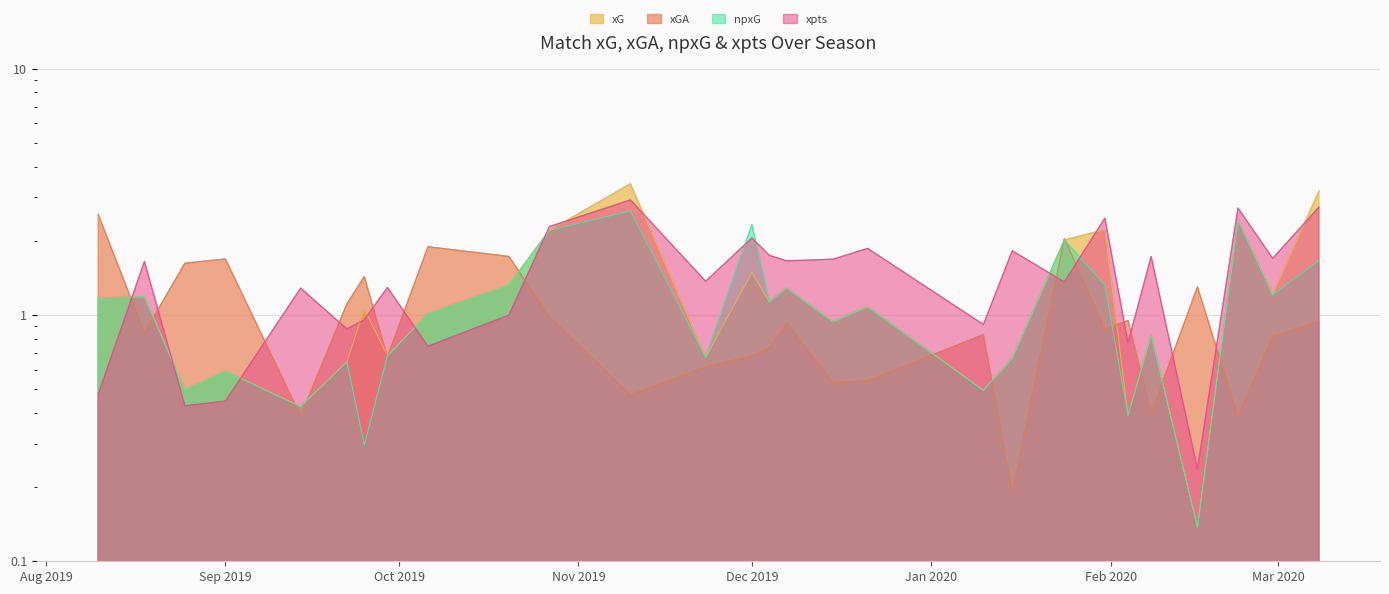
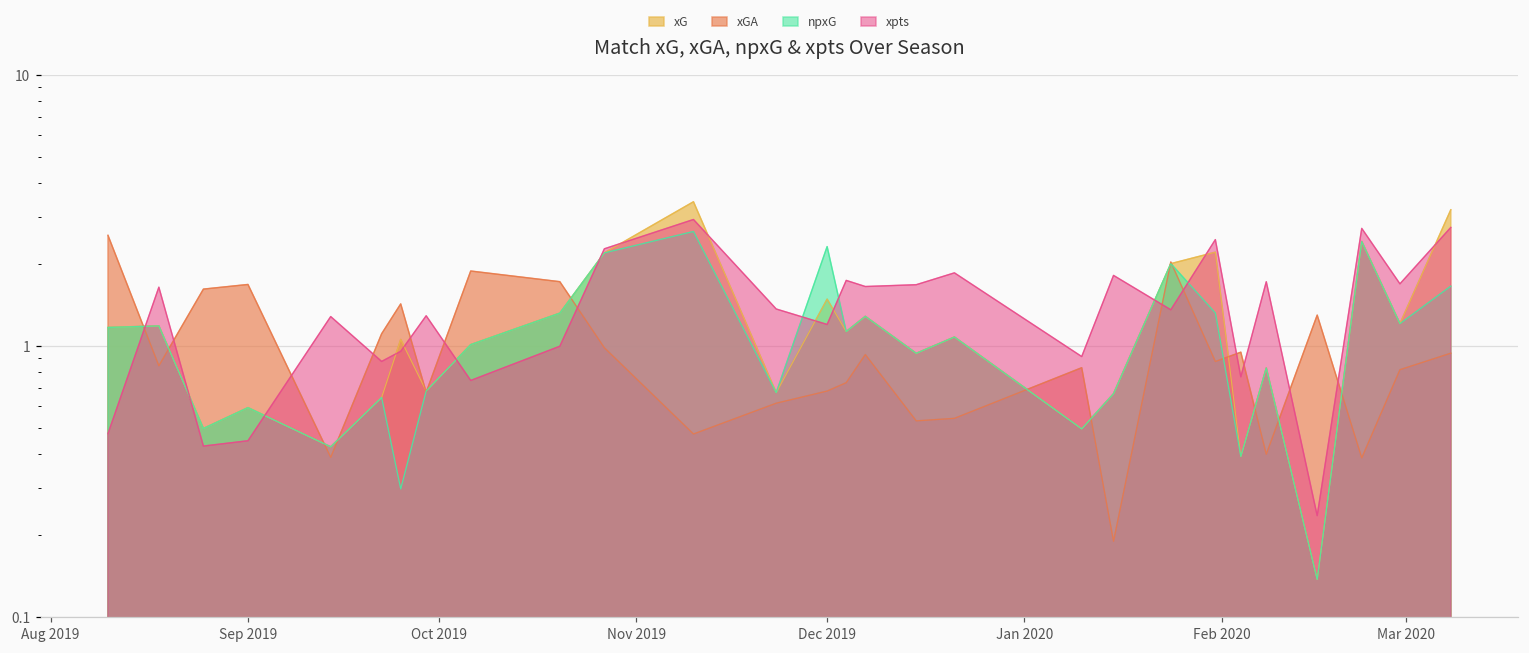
xpts, Dec 2019: 2.1 -> 1.2
